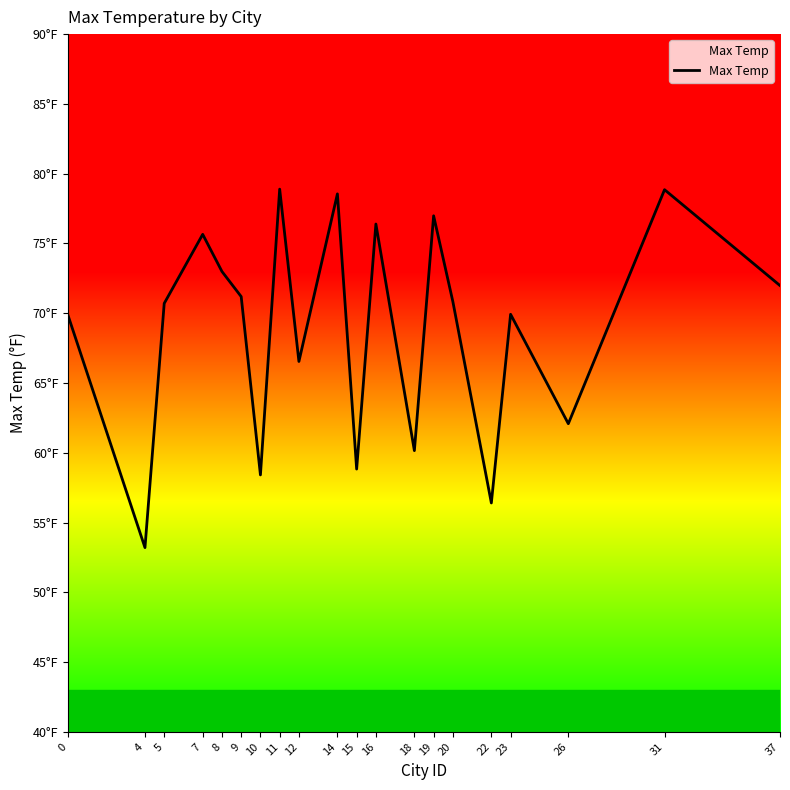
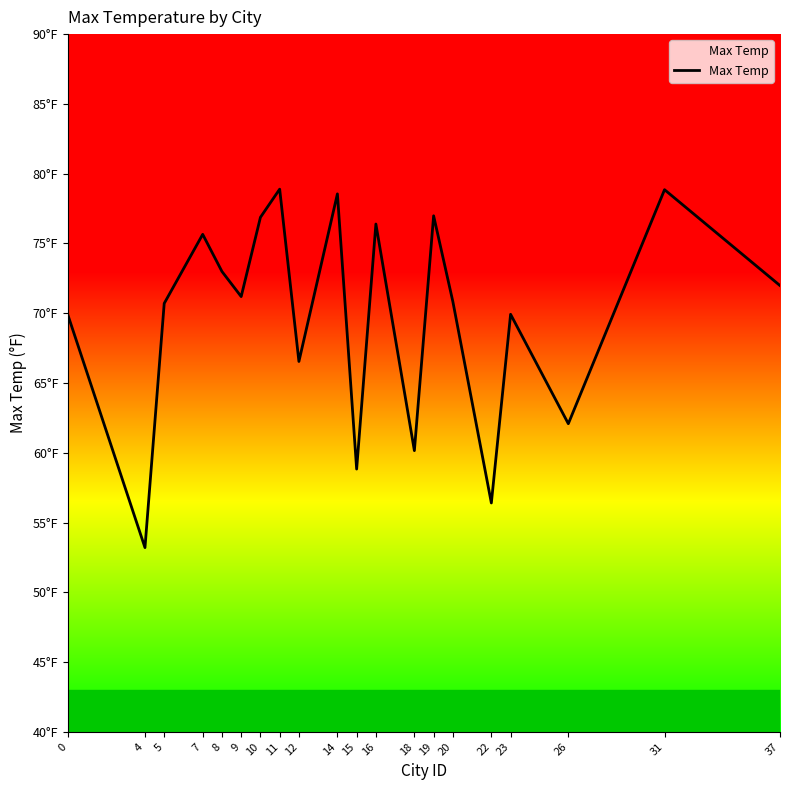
10: 58.4°F -> 76.9°F
